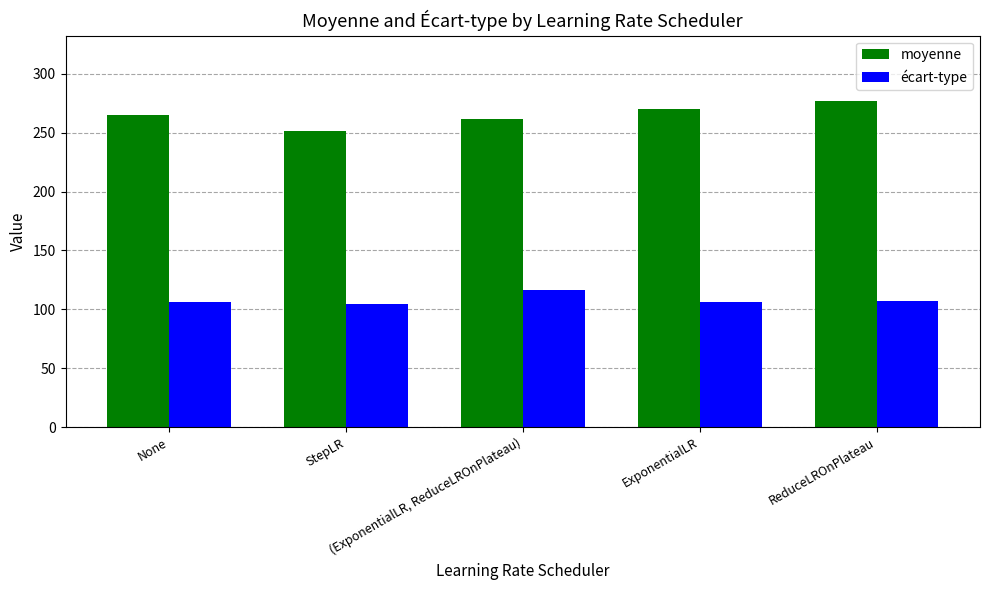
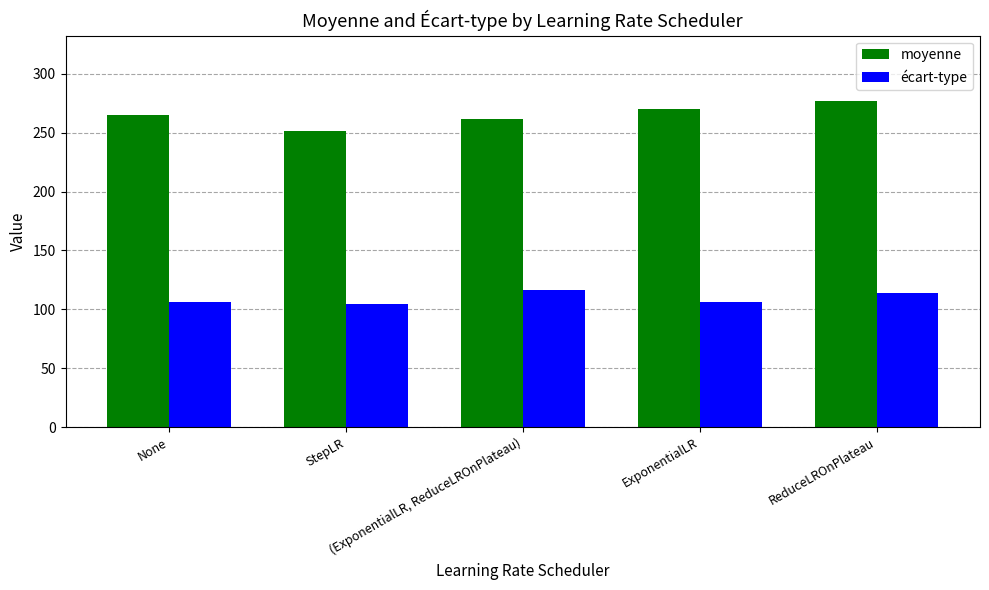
écart-type, ReduceLROnPlateau: 107 -> 114
